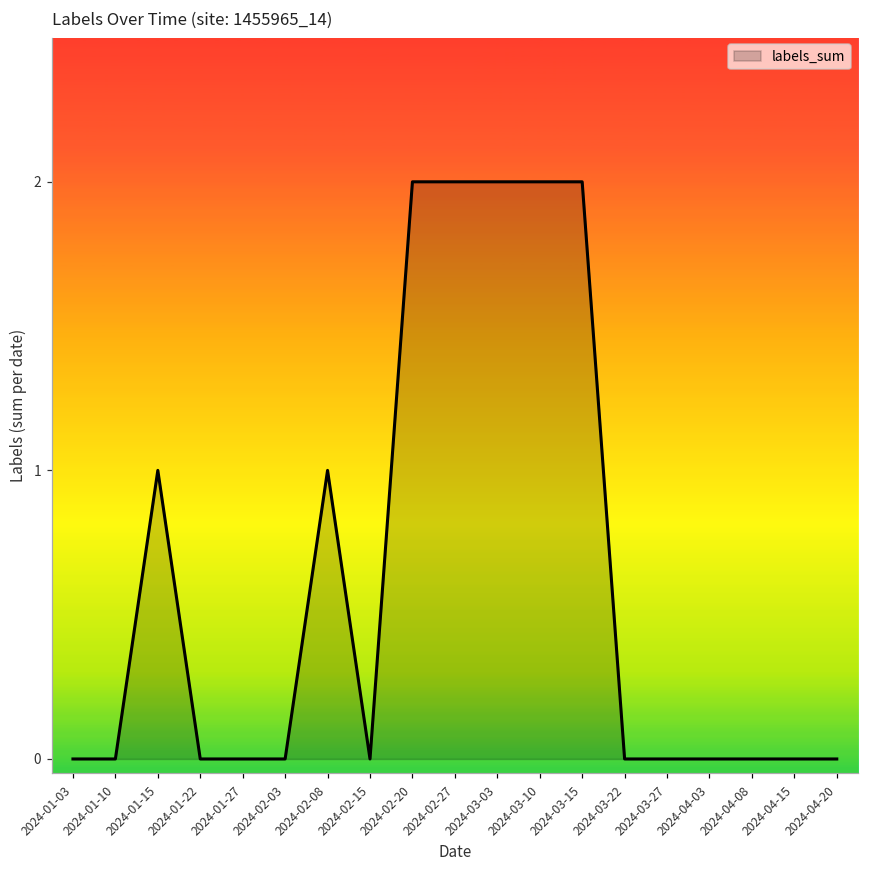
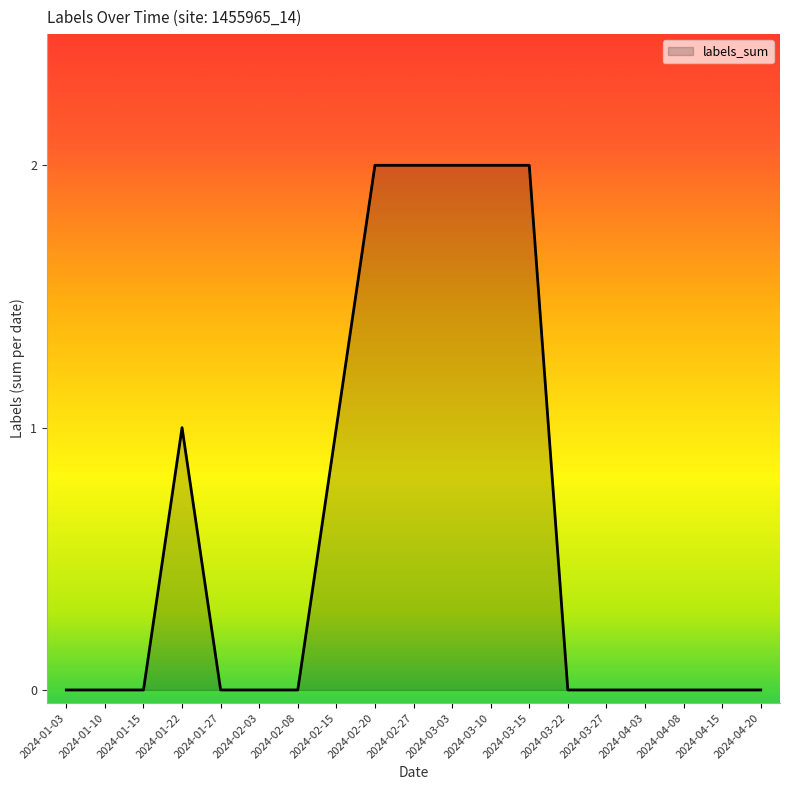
2024-01-15: 1 -> 0
2024-01-22: 0 -> 1
2024-02-08: 1 -> 0
2024-02-15: 0 -> 1
